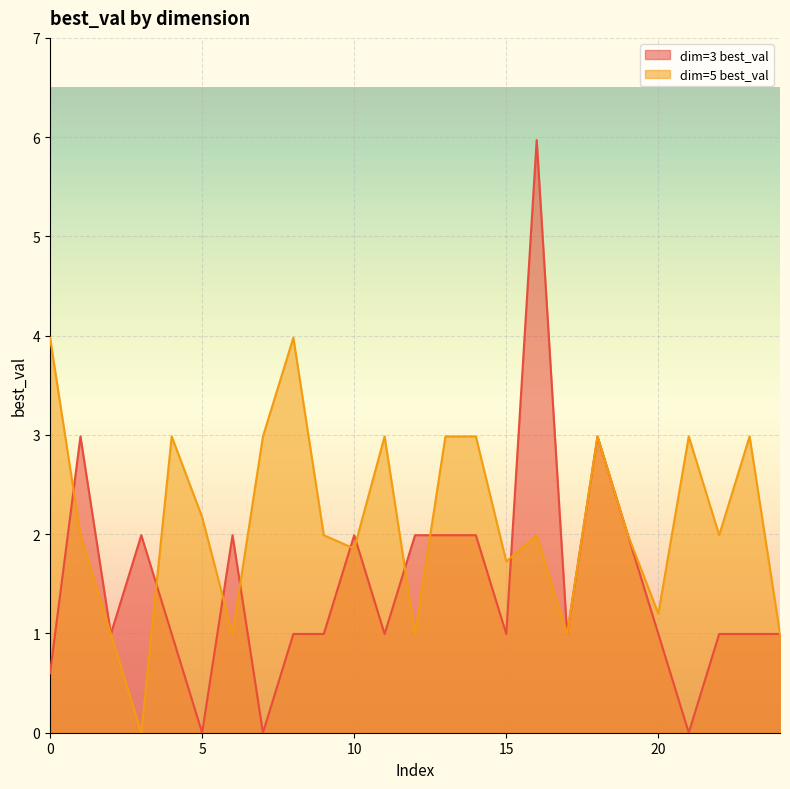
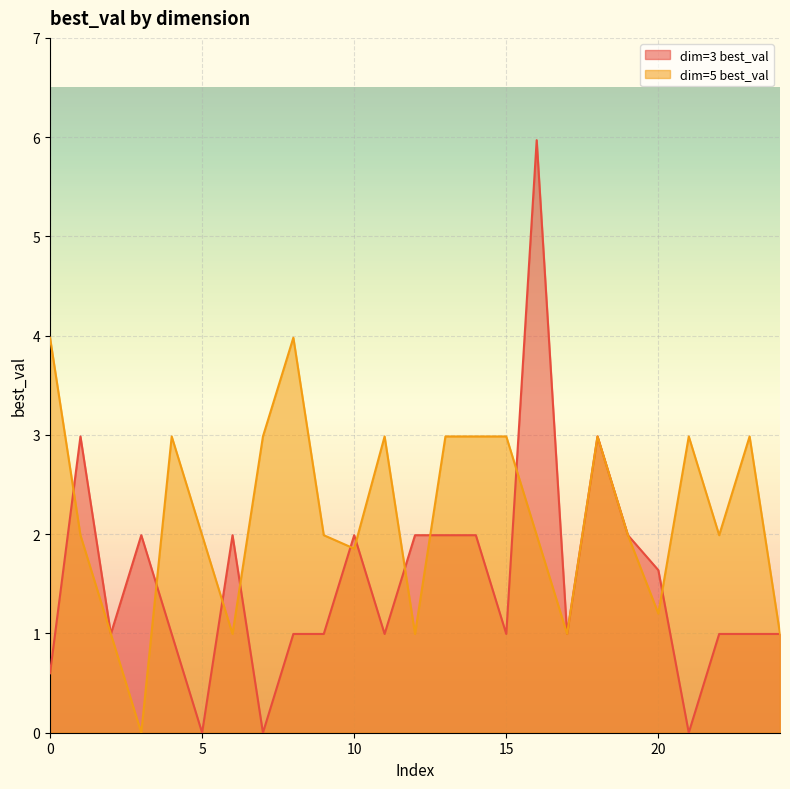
dim=5 best_val, 5: 2.2 -> 2.0
dim=5 best_val, 15: 1.7 -> 3.0
dim=3 best_val, 20: 1.0 -> 1.6
